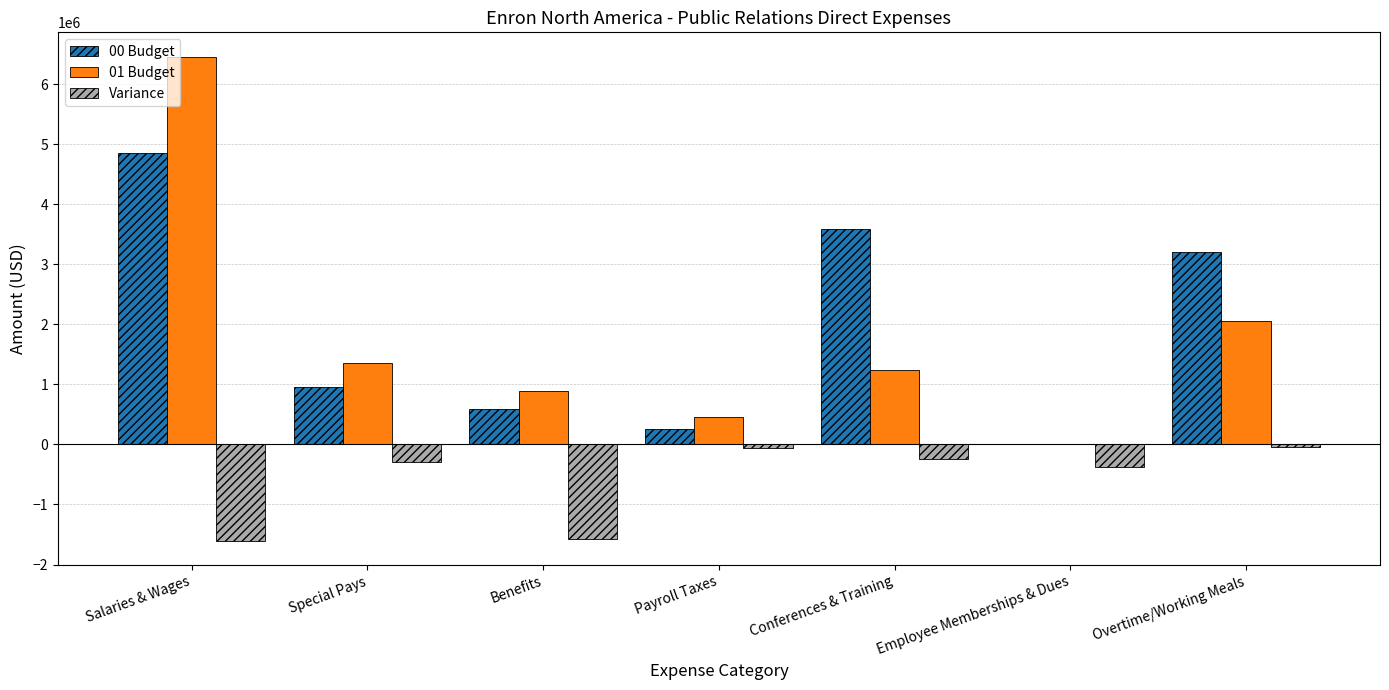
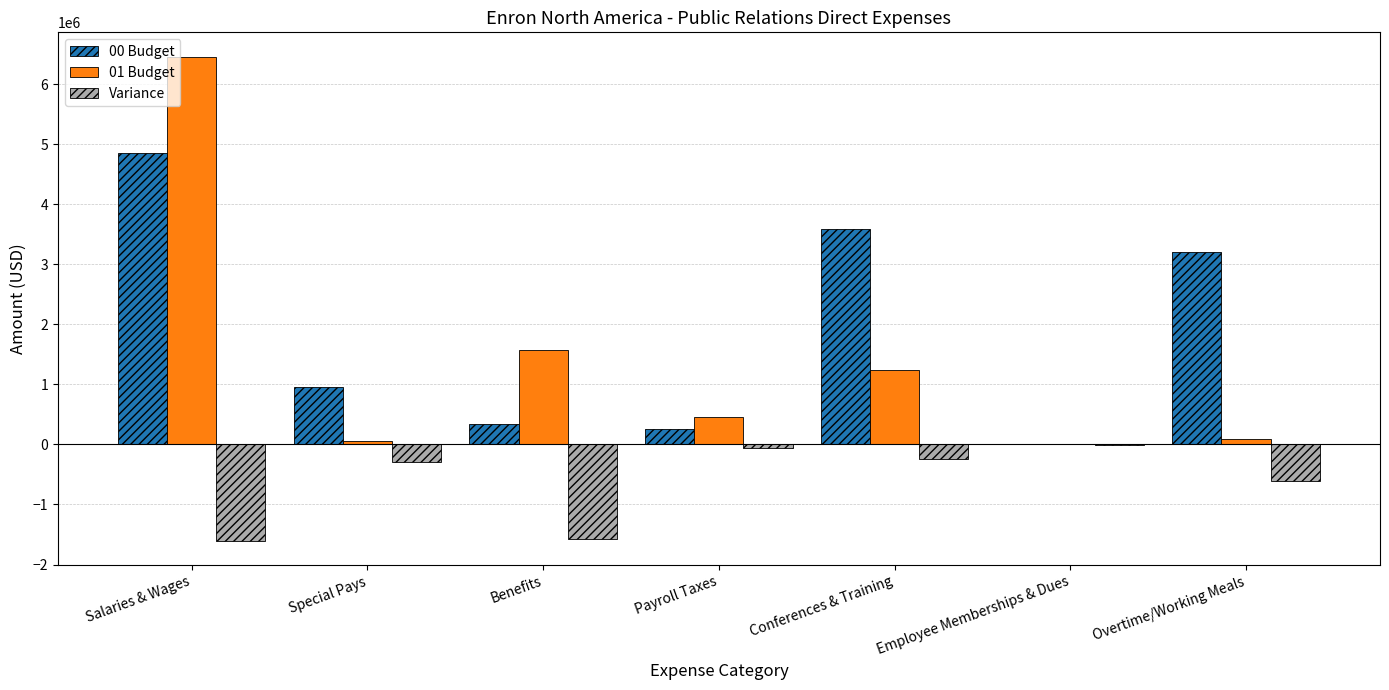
01 Budget, Special Pays: 1400000 -> 100000
00 Budget, Benefits: 600000 -> 300000
01 Budget, Benefits: 900000 -> 1600000
Variance, Employee Memberships & Dues: -400000 -> 0
01 Budget, Overtime/Working Meals: 2100000 -> 100000
Variance, Overtime/Working Meals: 0 -> -600000
